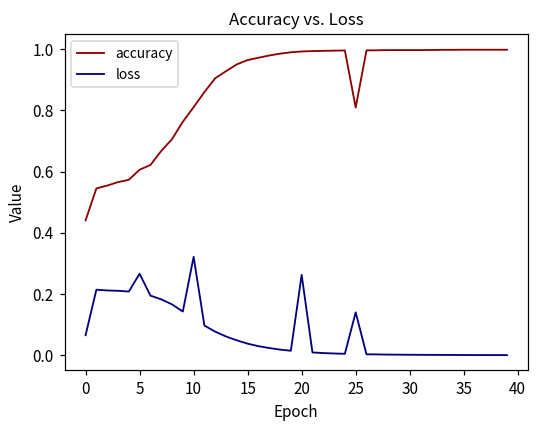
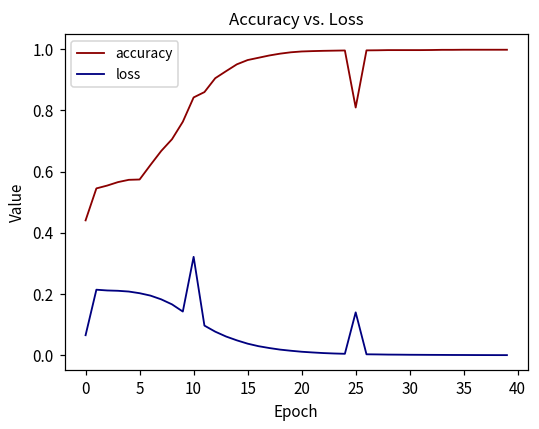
accuracy, 5: 0.61 -> 0.57
loss, 5: 0.27 -> 0.20
accuracy, 10: 0.81 -> 0.84
loss, 20: 0.26 -> 0.01
